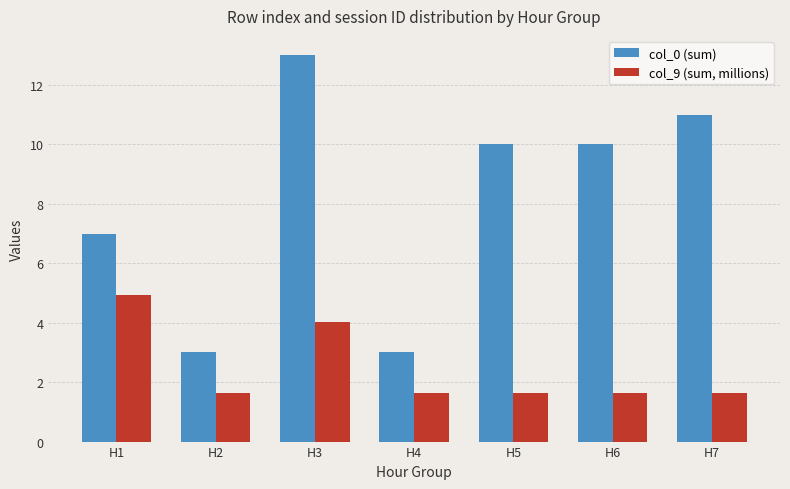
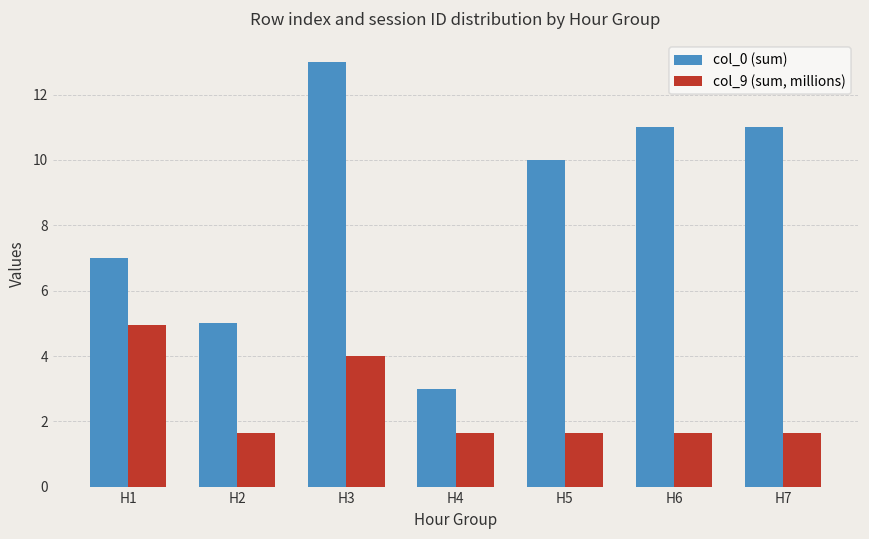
col_0 (sum), H2: 3 -> 5
col_0 (sum), H6: 10 -> 11
